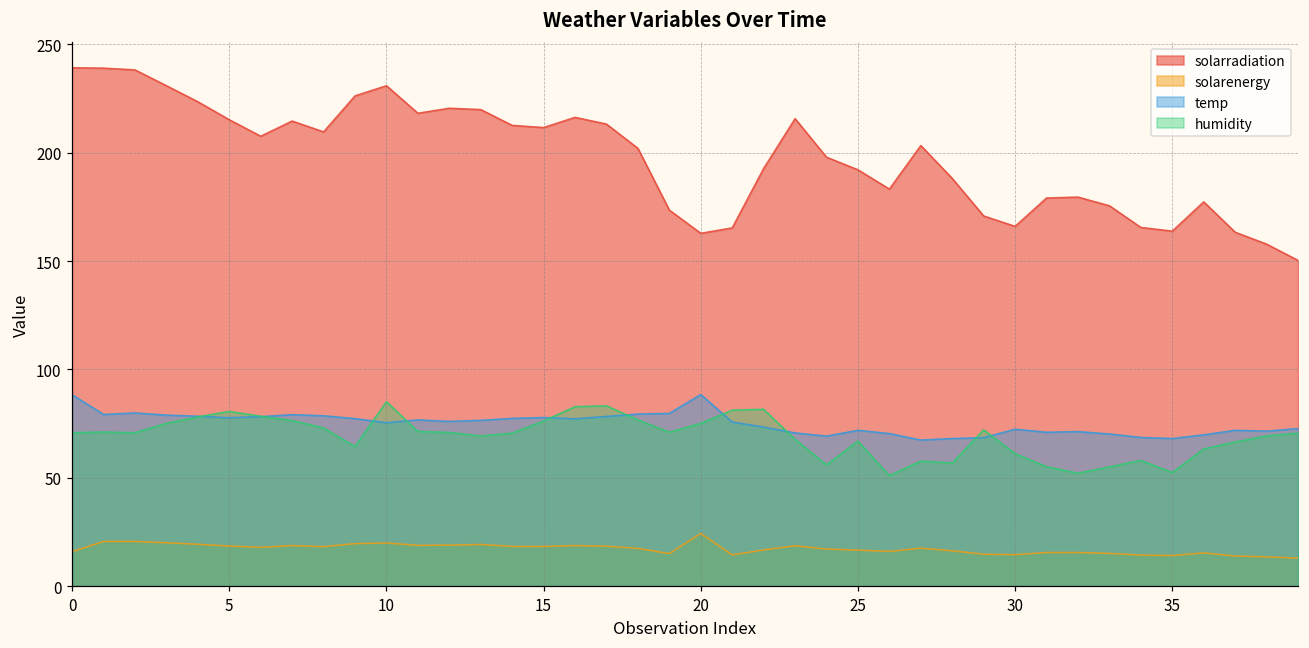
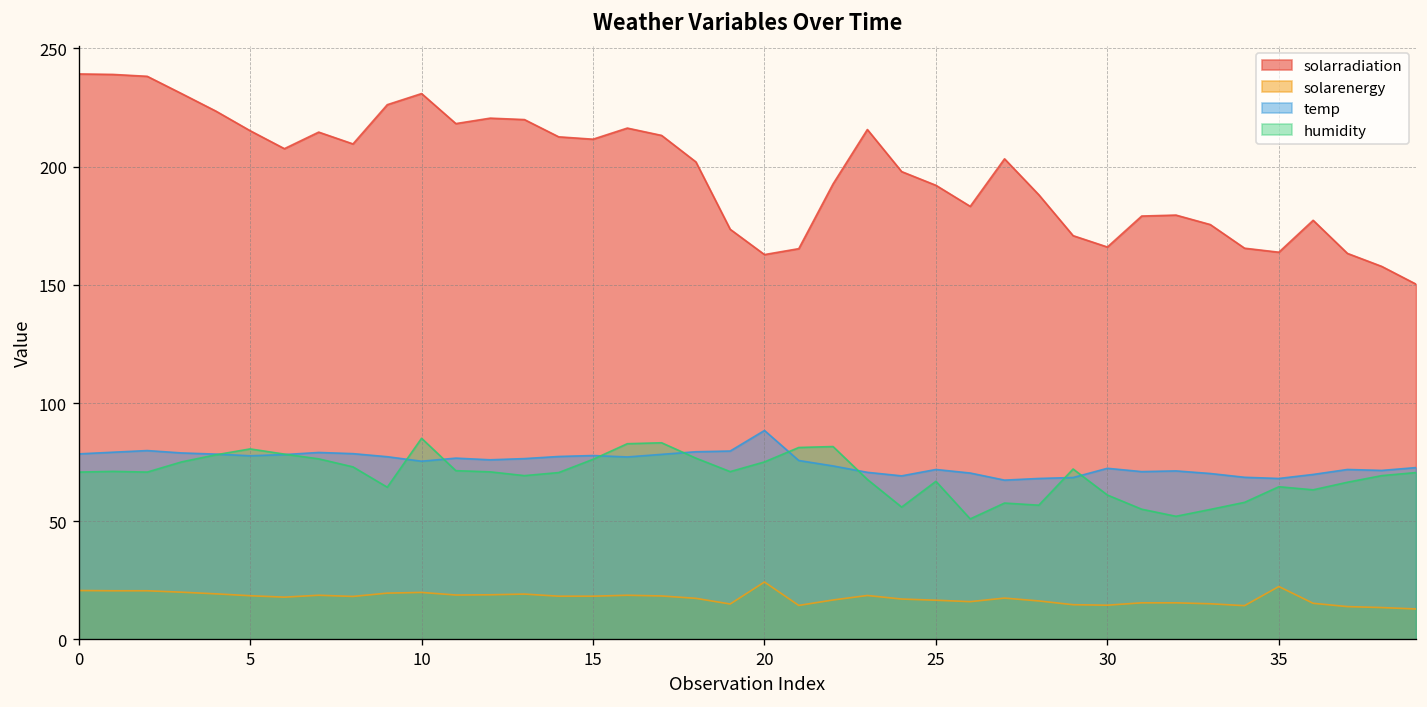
solarenergy, 0: 16 -> 21
temp, 0: 88 -> 79
solarenergy, 35: 14 -> 22
humidity, 35: 52 -> 65
